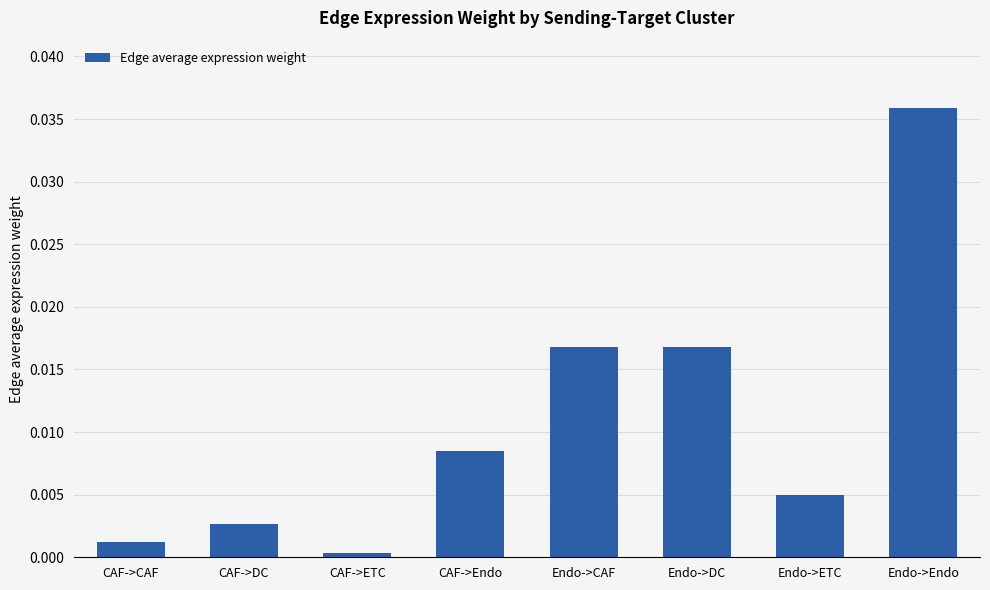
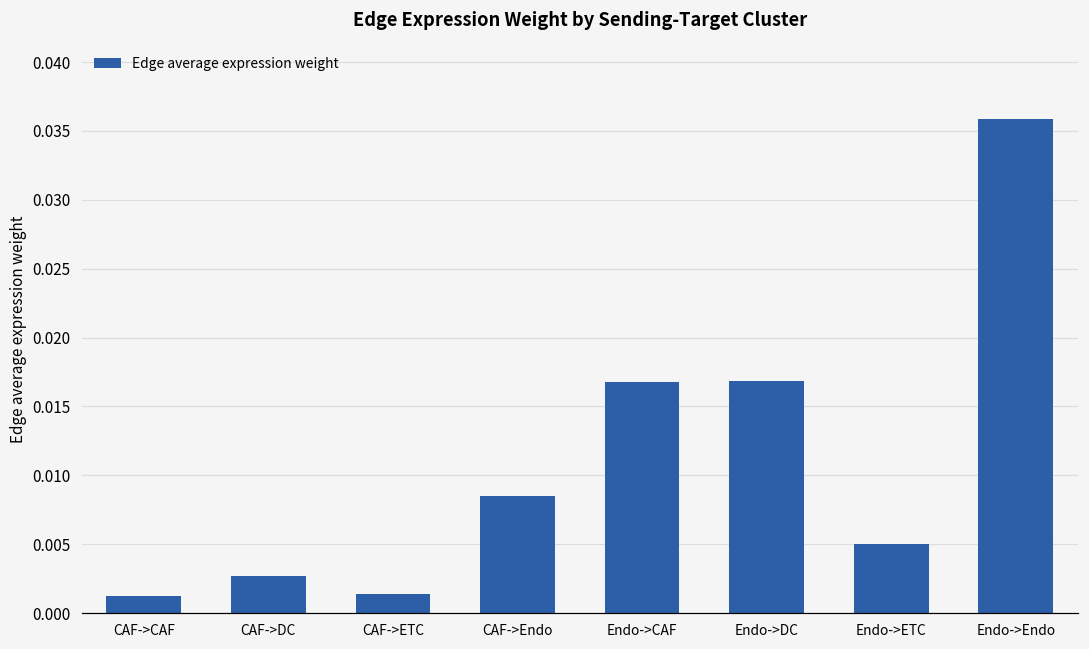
CAF->ETC: 0.0004 -> 0.0014
